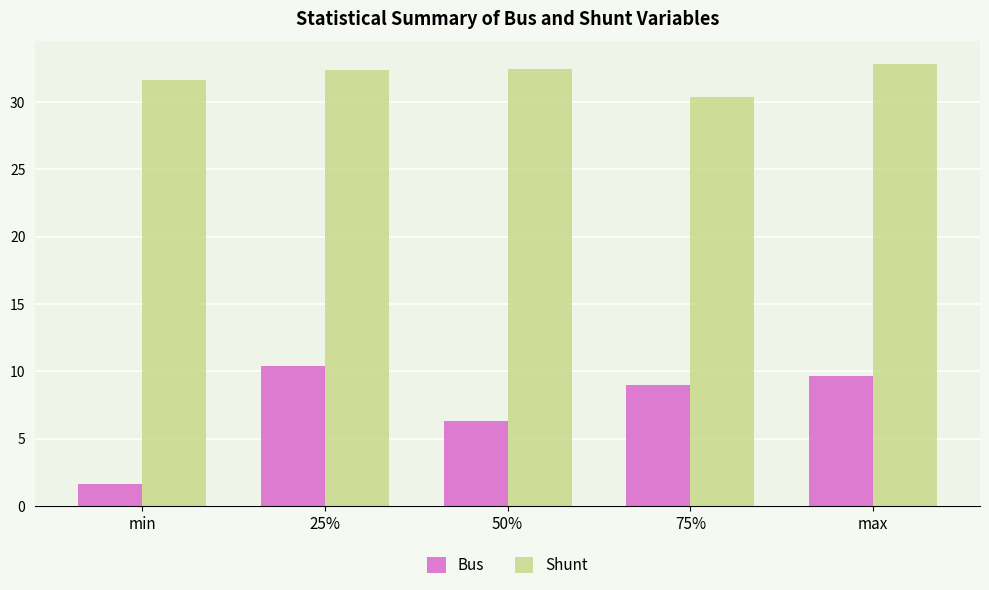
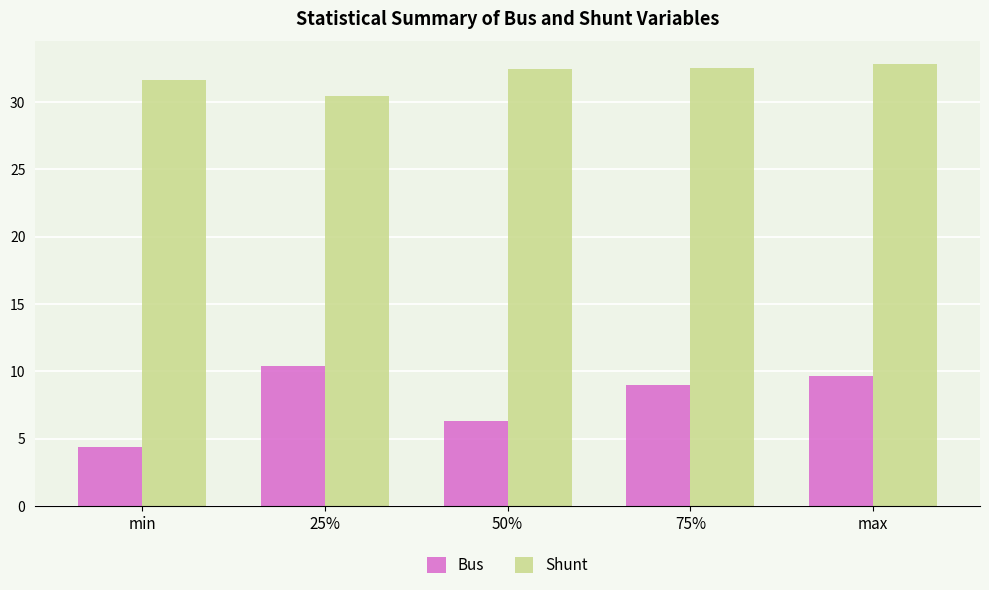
Bus, min: 1.6 -> 4.4
Shunt, 25%: 32.4 -> 30.4
Shunt, 75%: 30.4 -> 32.5
